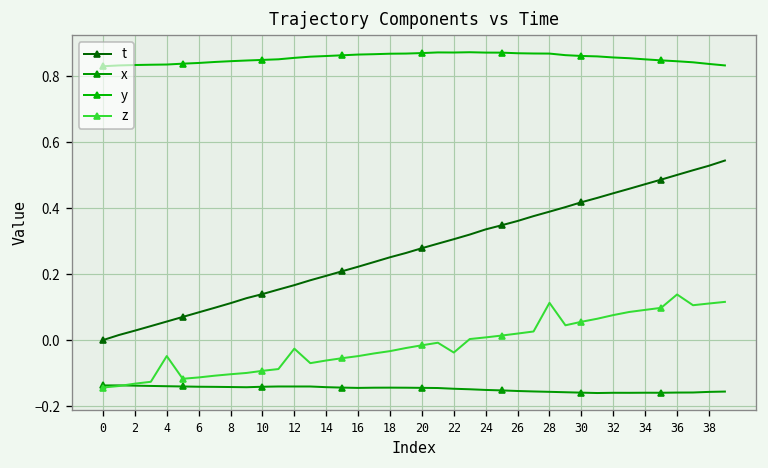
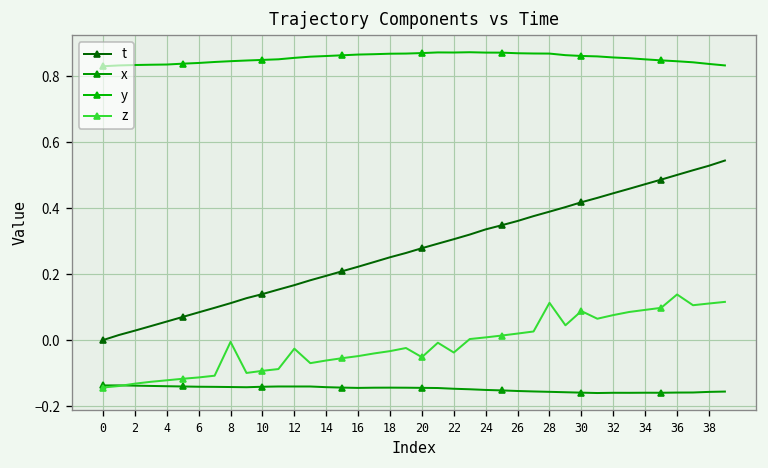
z, 4: -0.05 -> -0.12
z, 8: -0.10 -> -0.01
z, 20: -0.02 -> -0.05
z, 30: 0.06 -> 0.09
